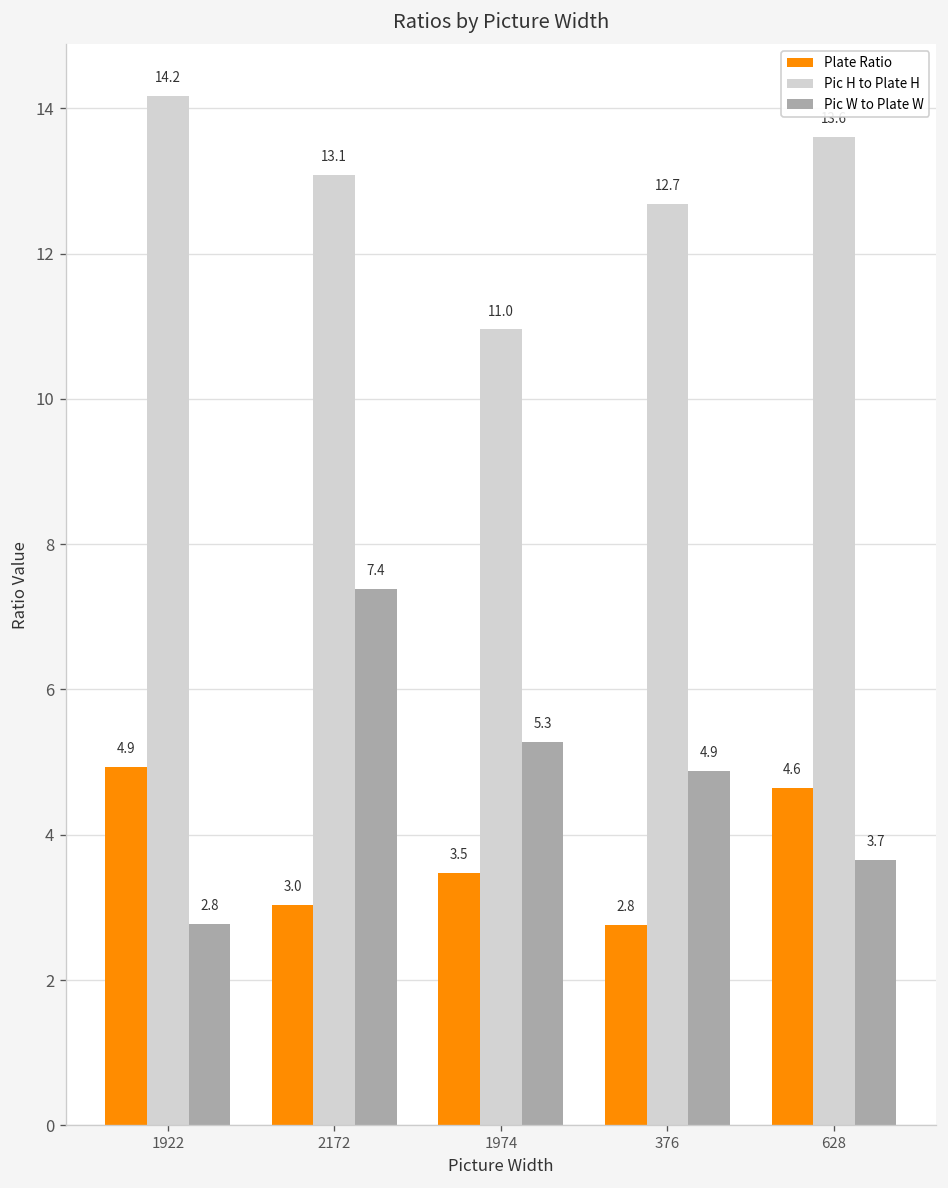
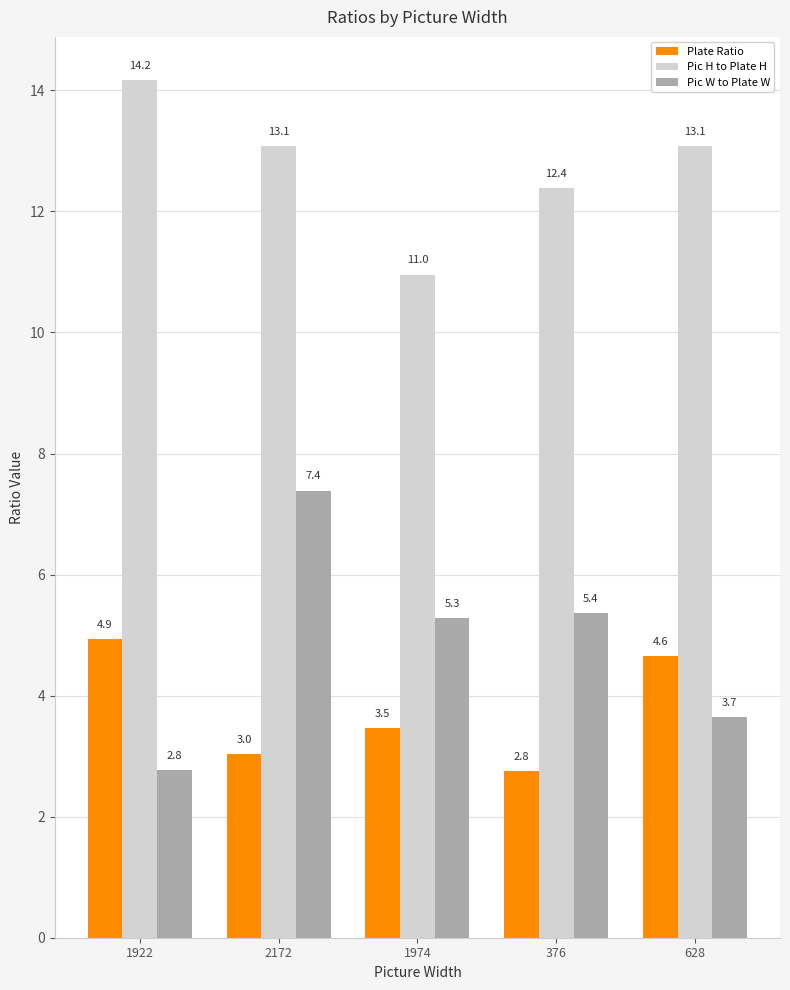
Pic H to Plate H, 376: 12.7 -> 12.4
Pic W to Plate W, 376: 4.9 -> 5.4
Pic H to Plate H, 628: 13.6 -> 13.1
